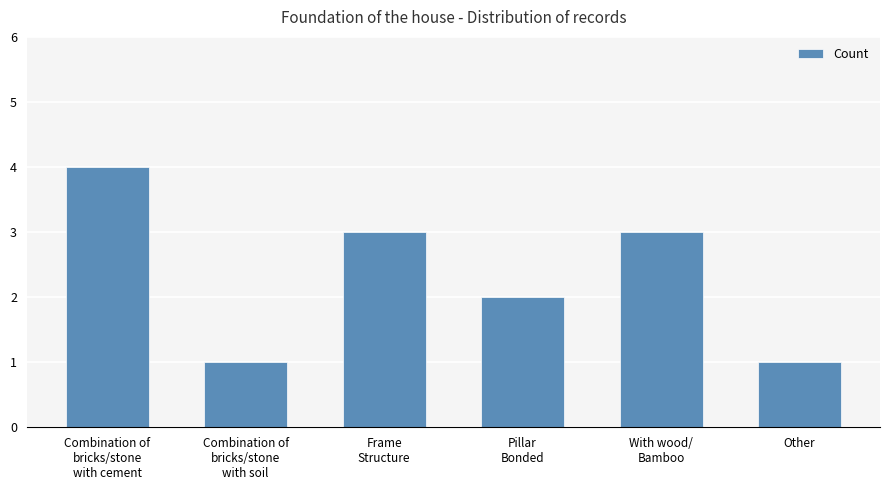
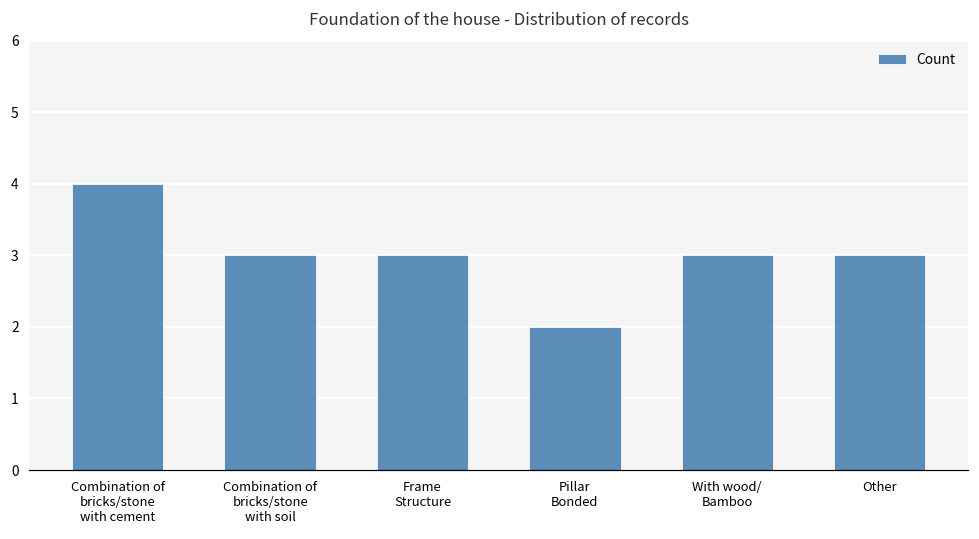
Combination of bricks/stone with soil: 1 -> 3
Other: 1 -> 3
